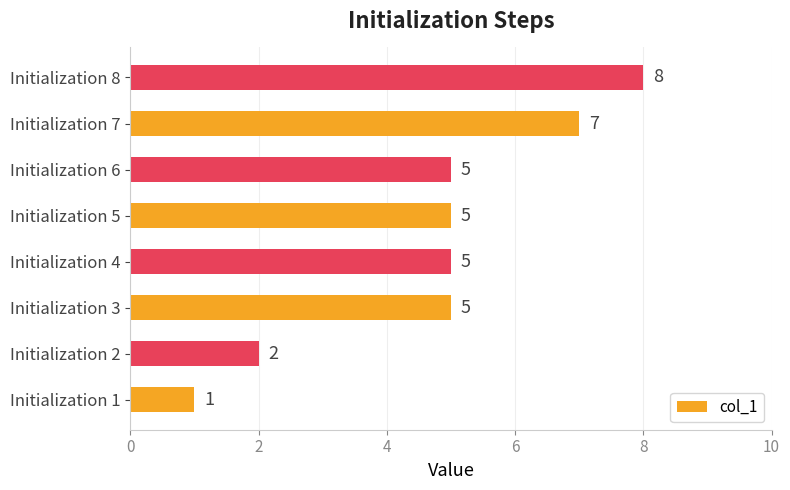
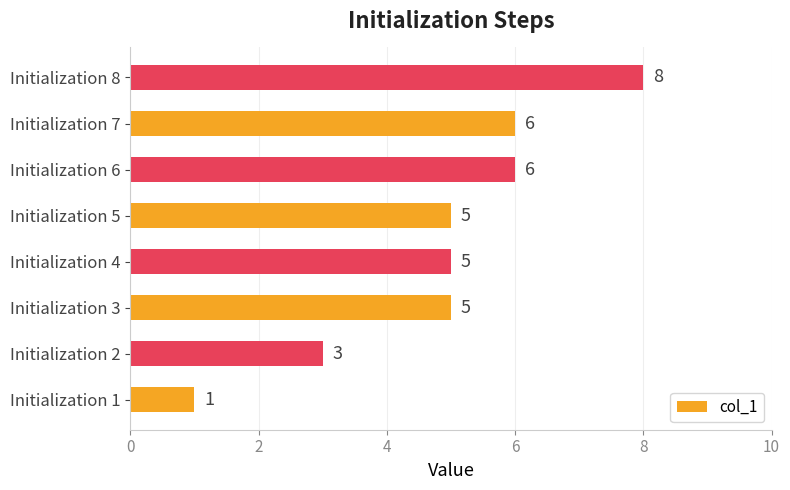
Initialization 7: 7 -> 6
Initialization 6: 5 -> 6
Initialization 2: 2 -> 3
